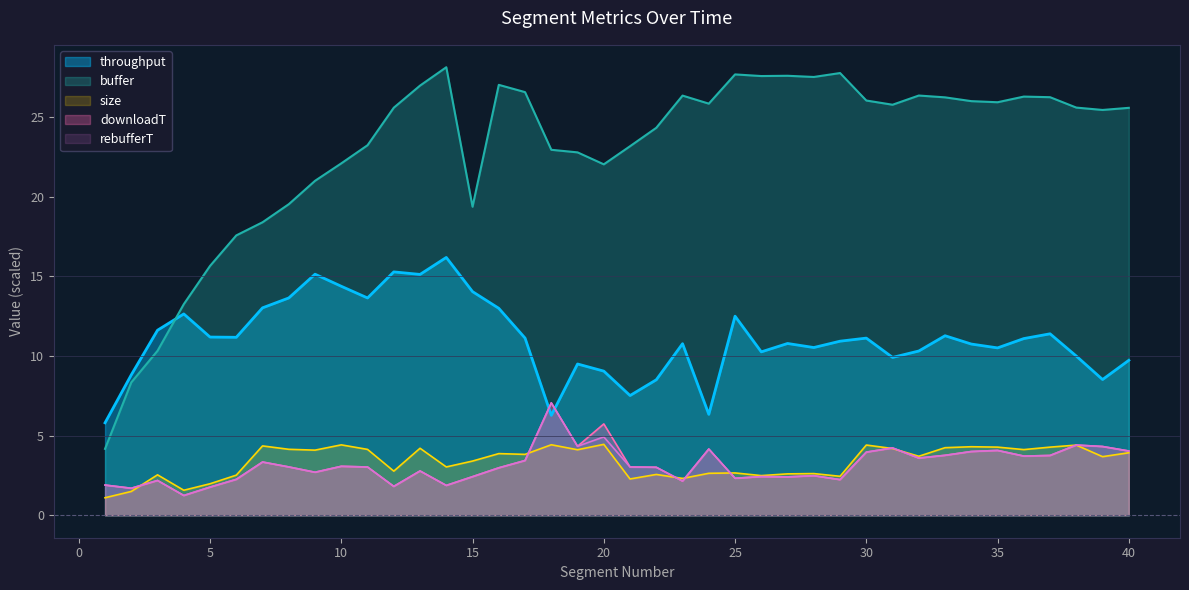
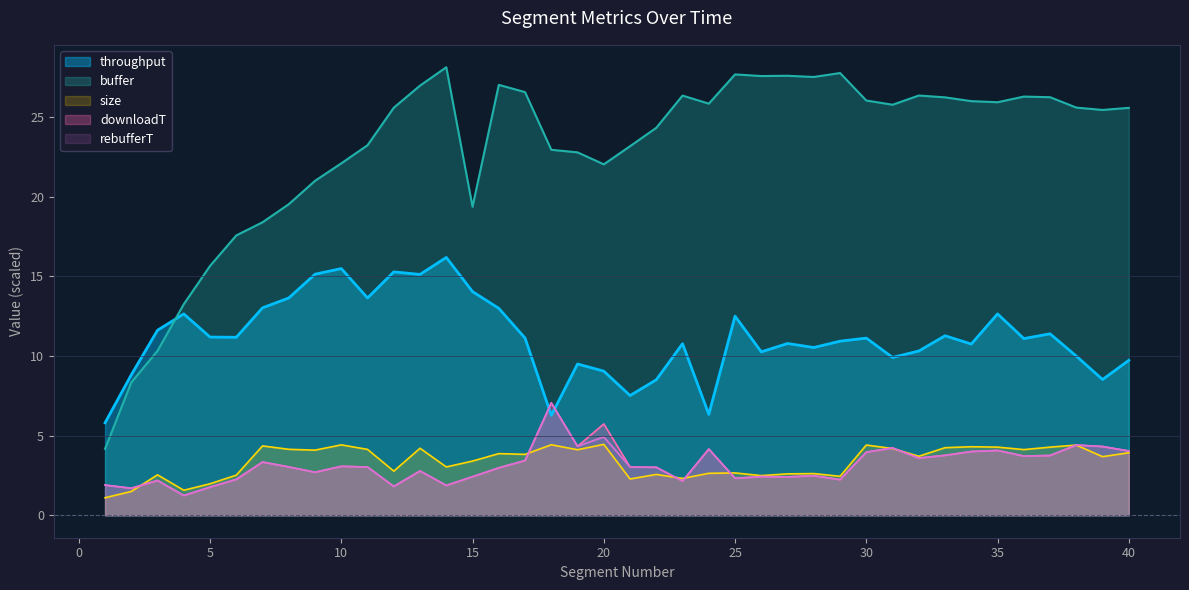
throughput, 10: 14.4 -> 15.5
throughput, 35: 10.5 -> 12.6
